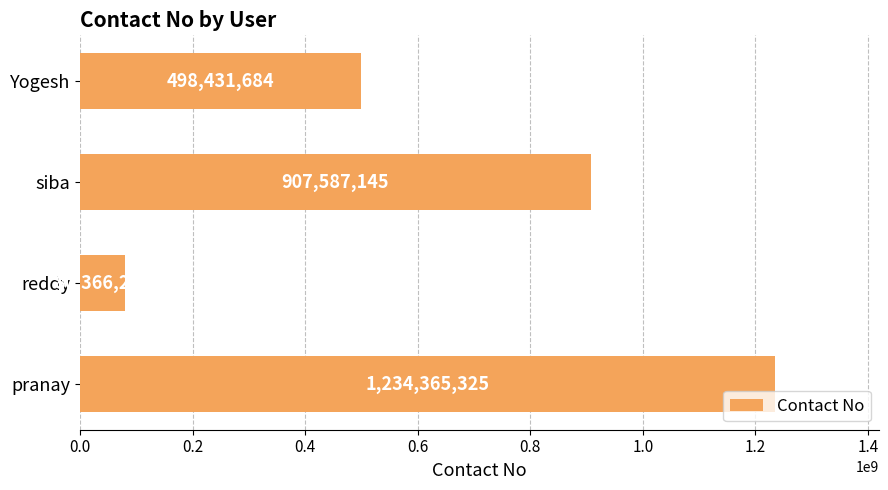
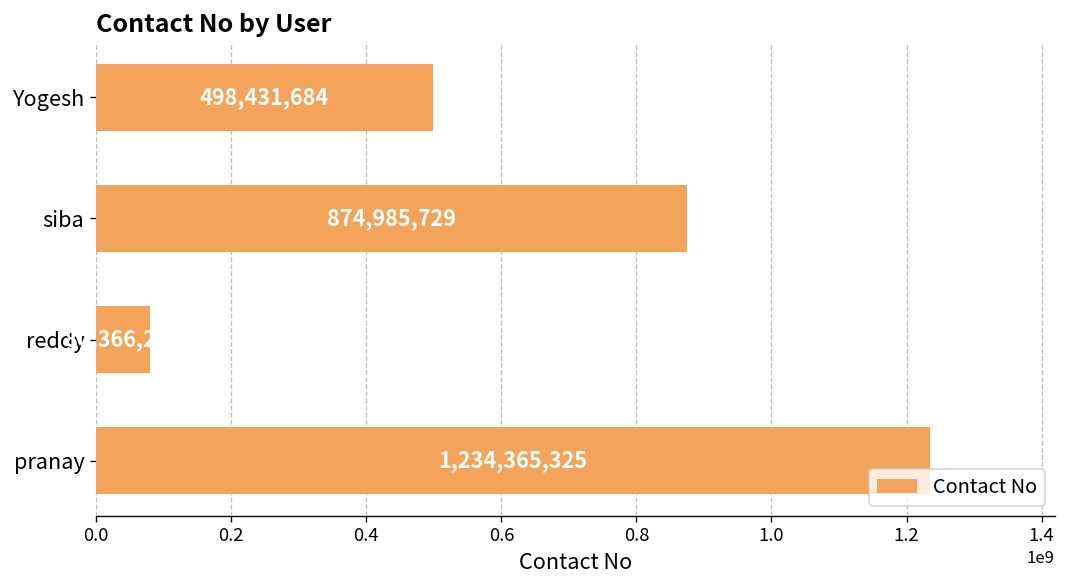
siba: 907,587,145 -> 874,985,729
